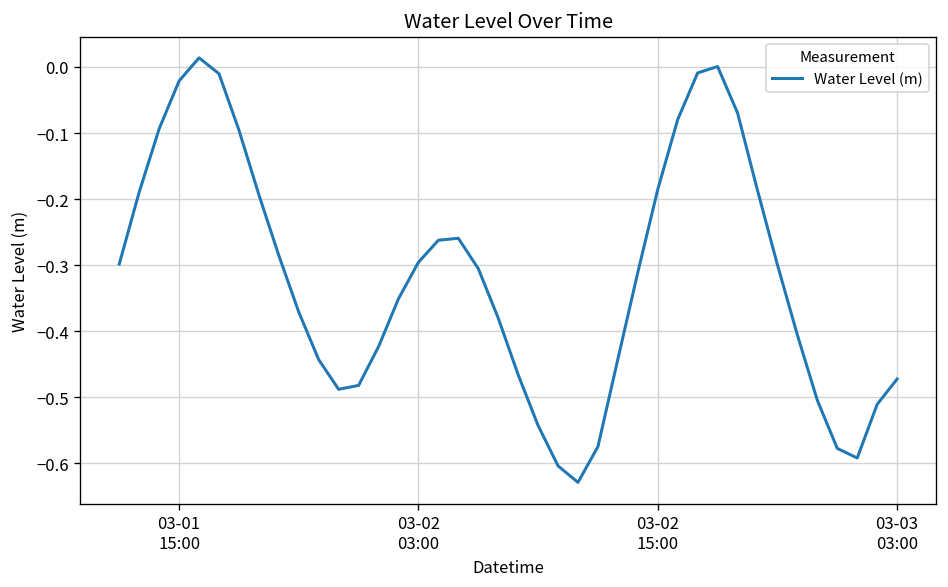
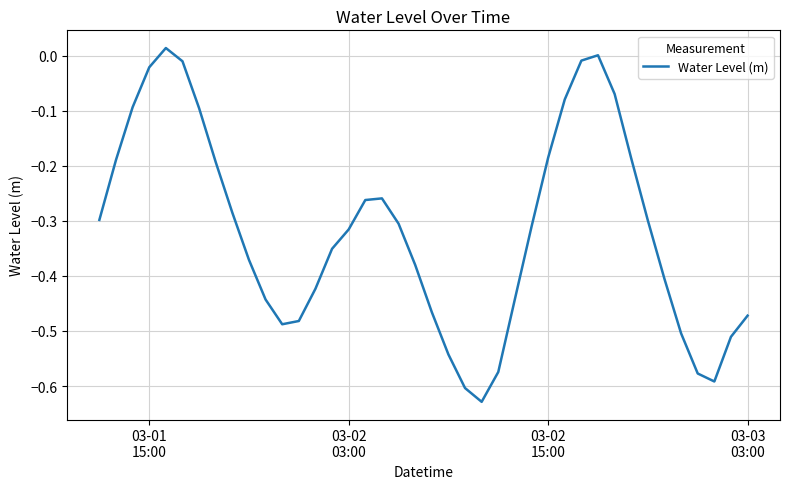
03-02 03:00: -0.30 -> -0.32
